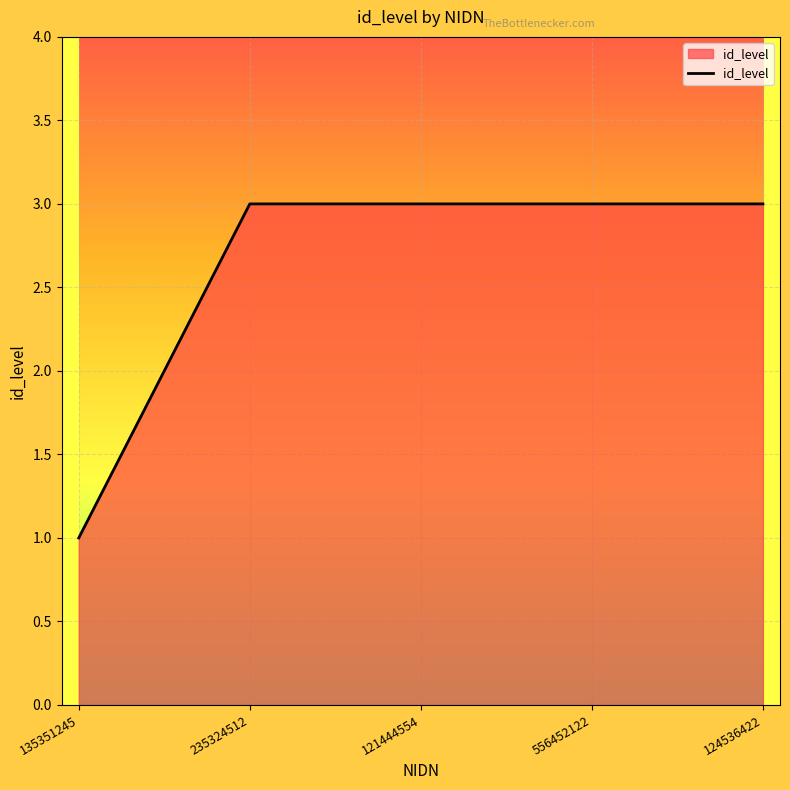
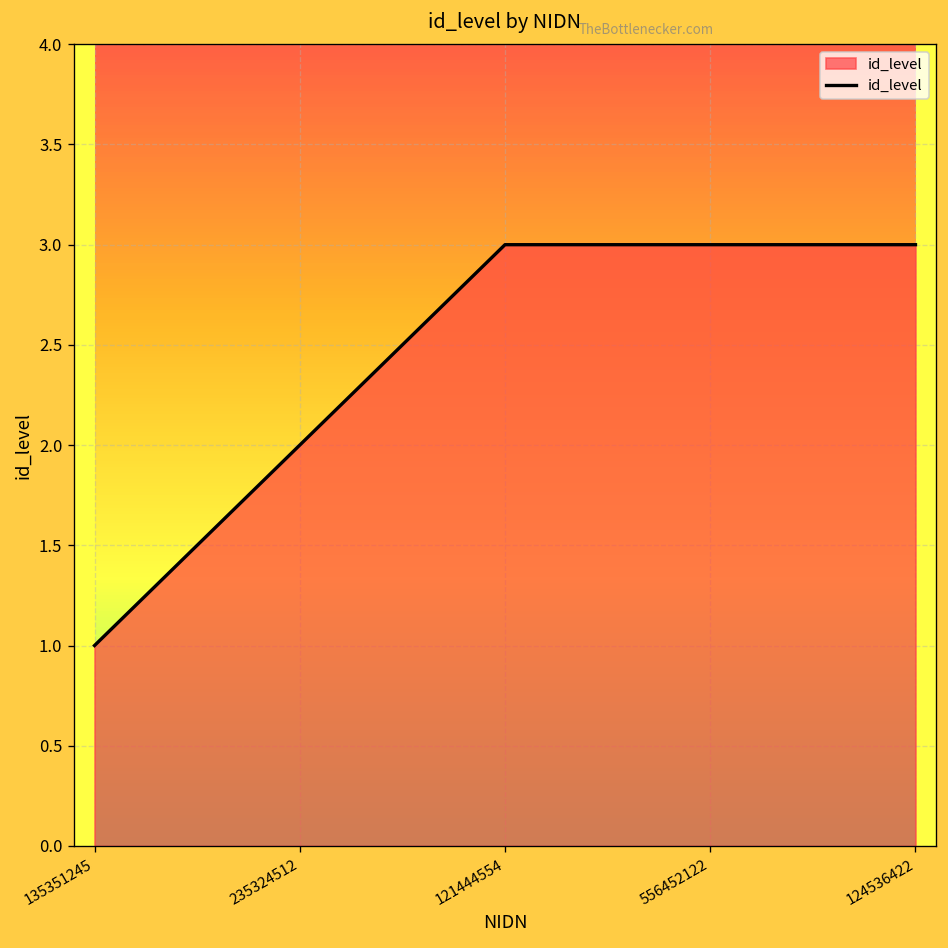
235324512: 3 -> 2
